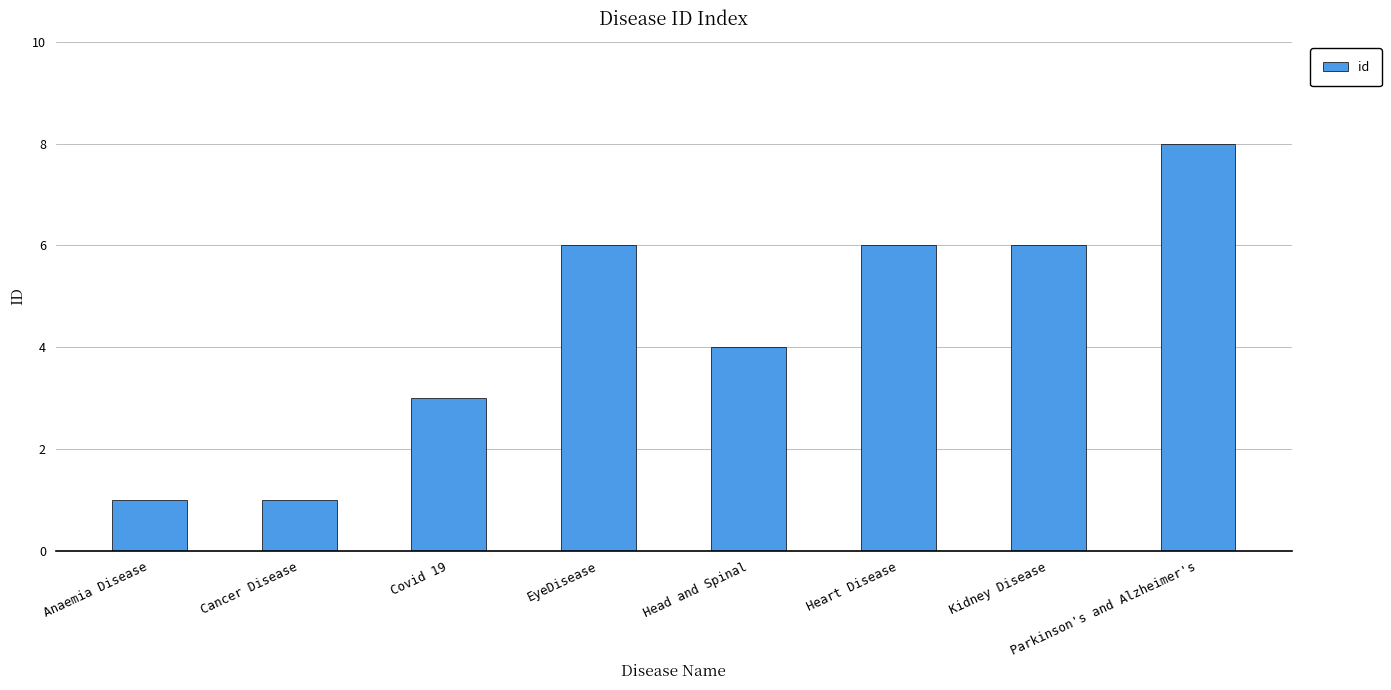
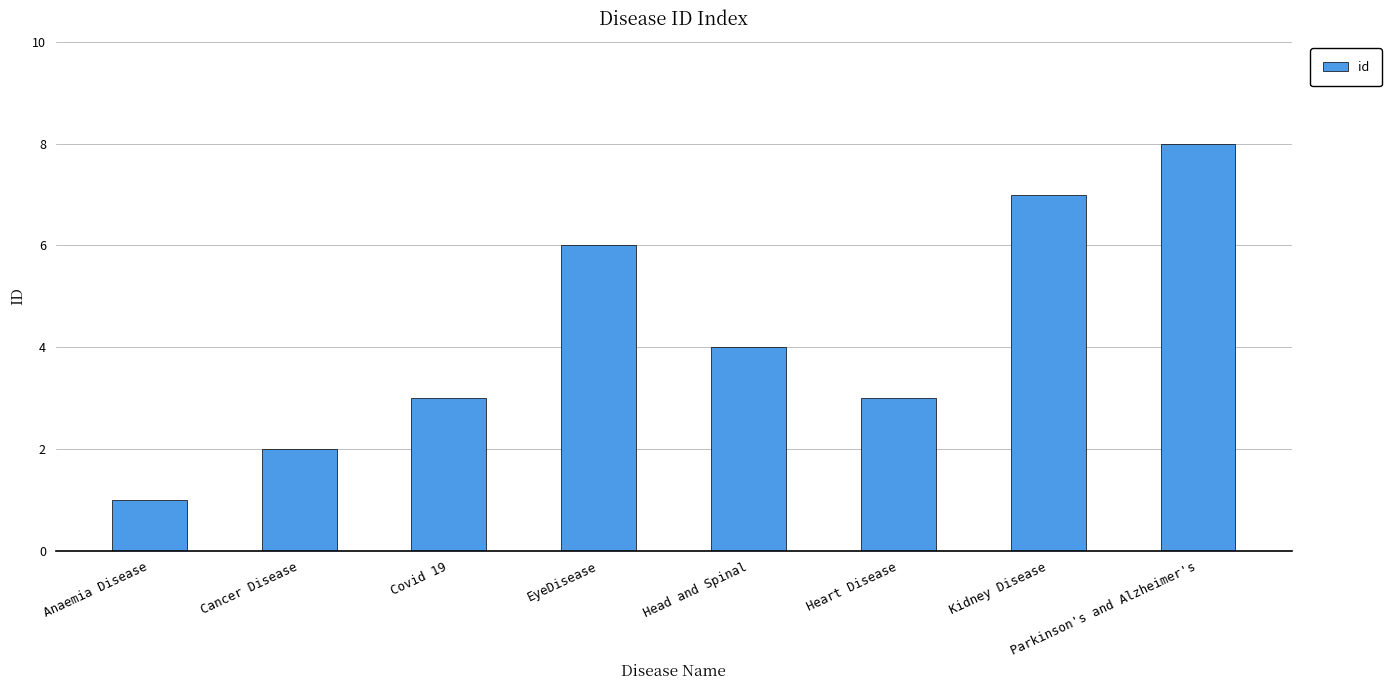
Cancer Disease: 1 -> 2
Heart Disease: 6 -> 3
Kidney Disease: 6 -> 7
